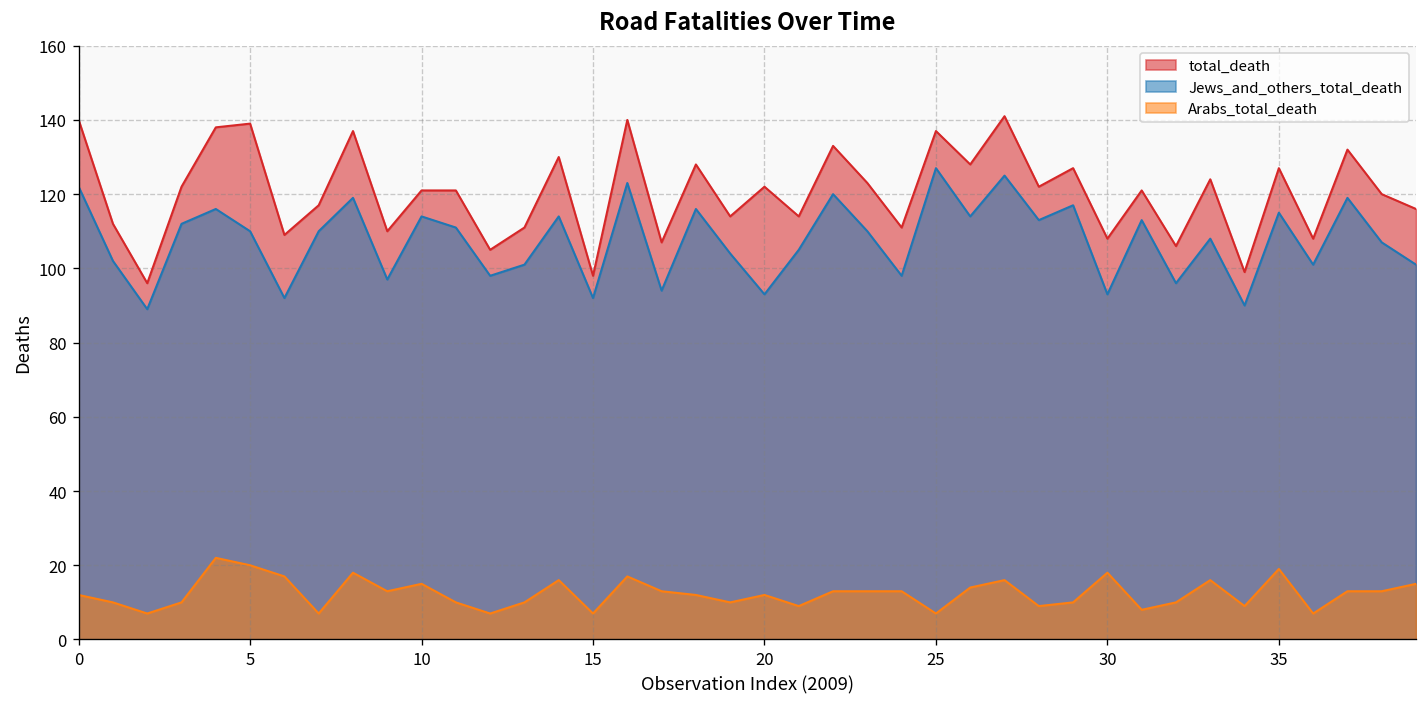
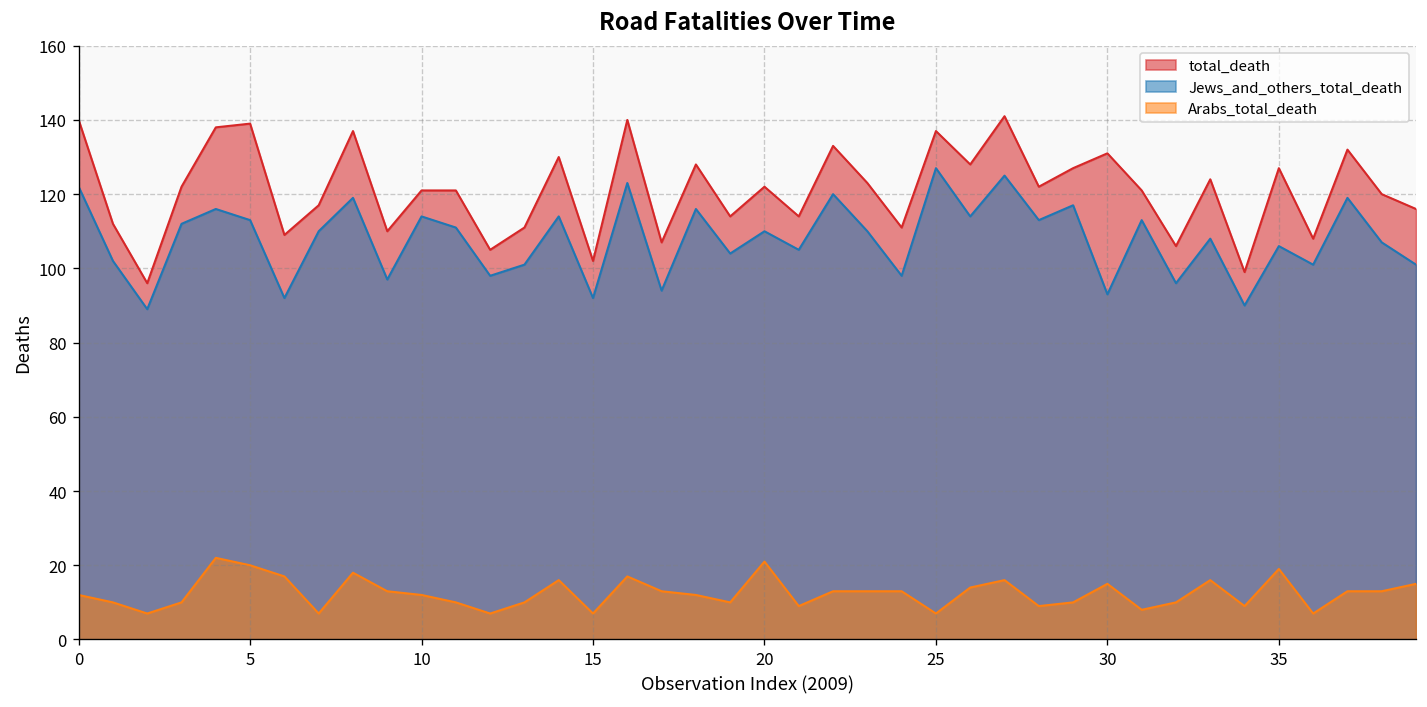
Jews_and_others_total_death, 5: 110 -> 113
Arabs_total_death, 10: 15 -> 12
total_death, 15: 98 -> 102
Jews_and_others_total_death, 20: 93 -> 110
Arabs_total_death, 20: 12 -> 21
total_death, 30: 108 -> 131
Arabs_total_death, 30: 18 -> 15
Jews_and_others_total_death, 35: 115 -> 106
